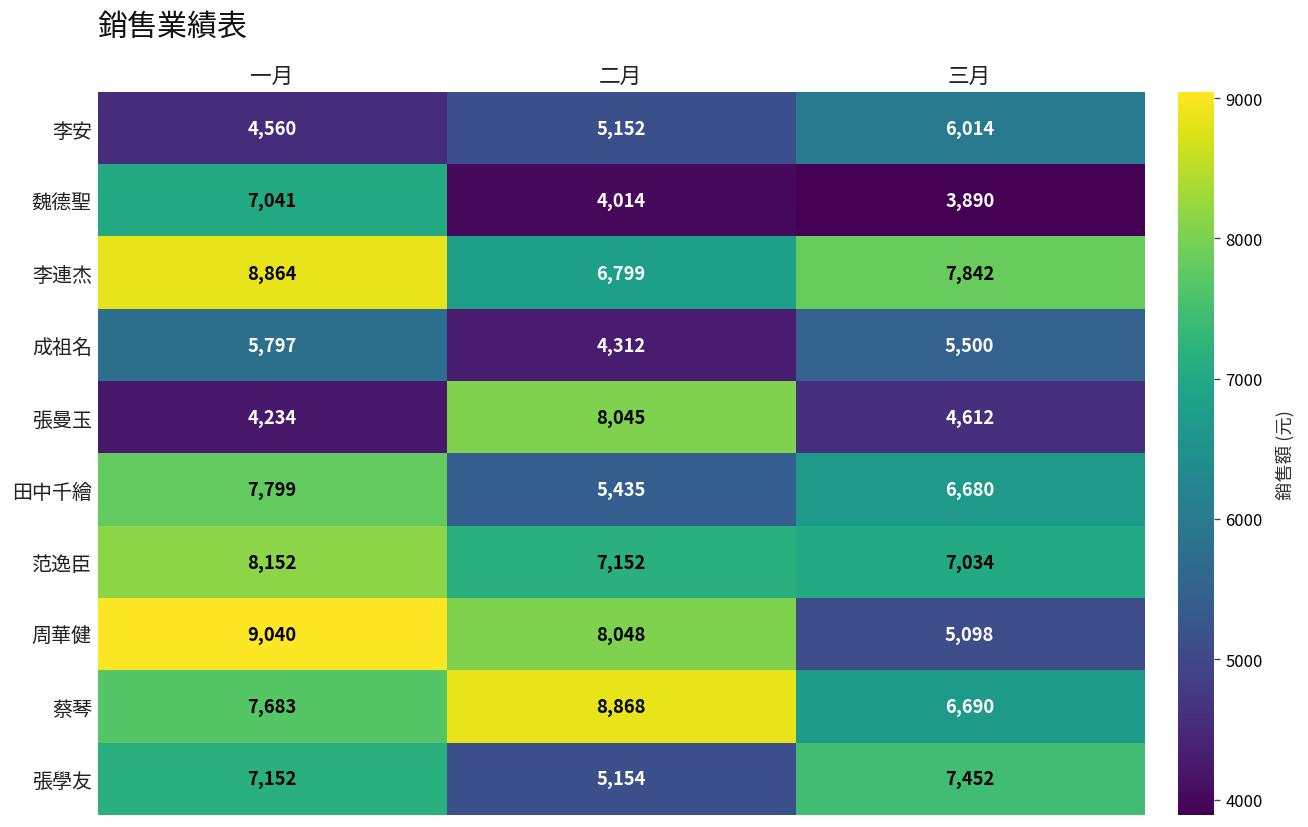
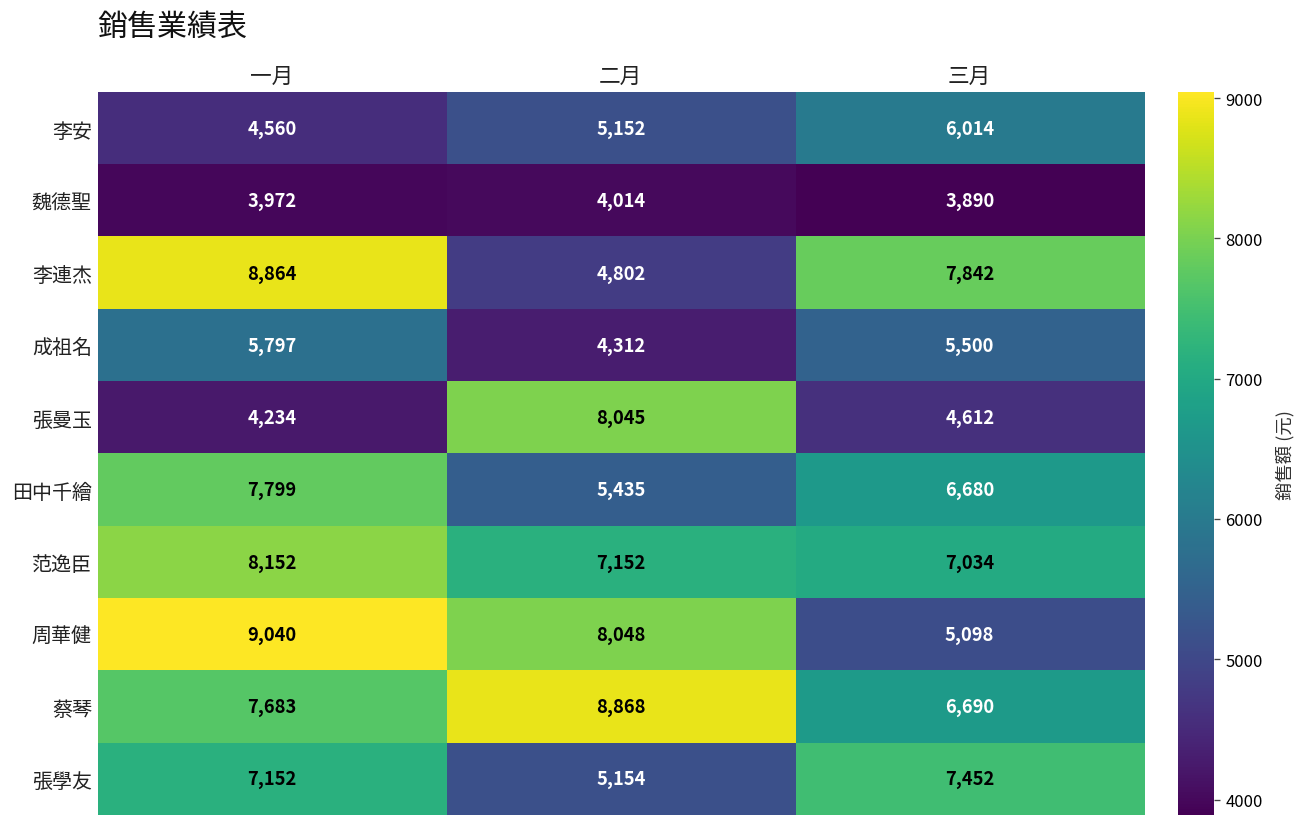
魏德聖, 一月: 7,041 -> 3,972
李連杰, 二月: 6,799 -> 4,802
